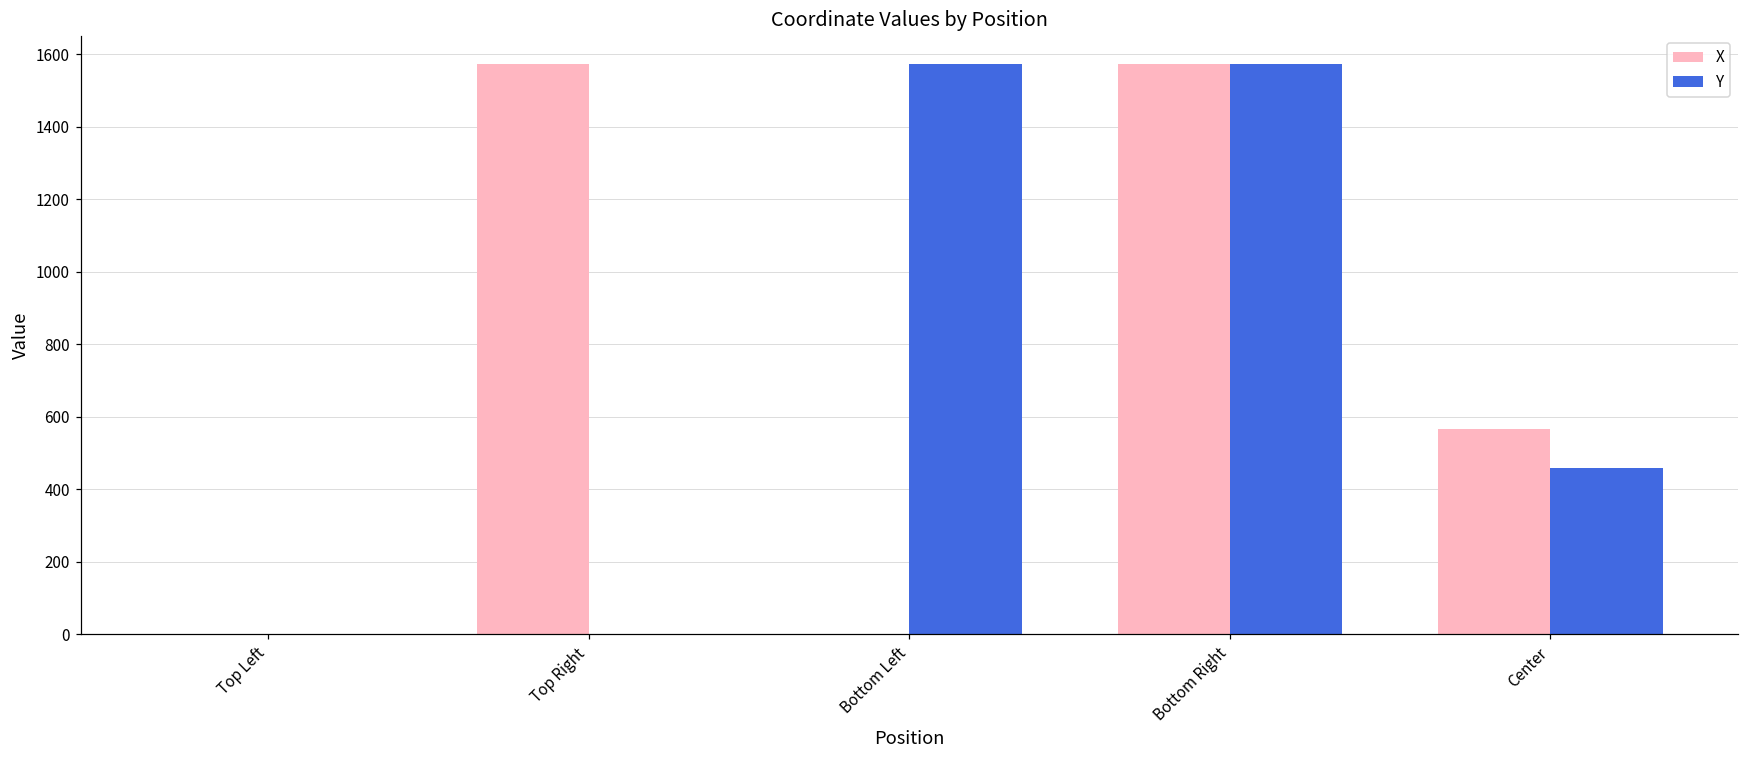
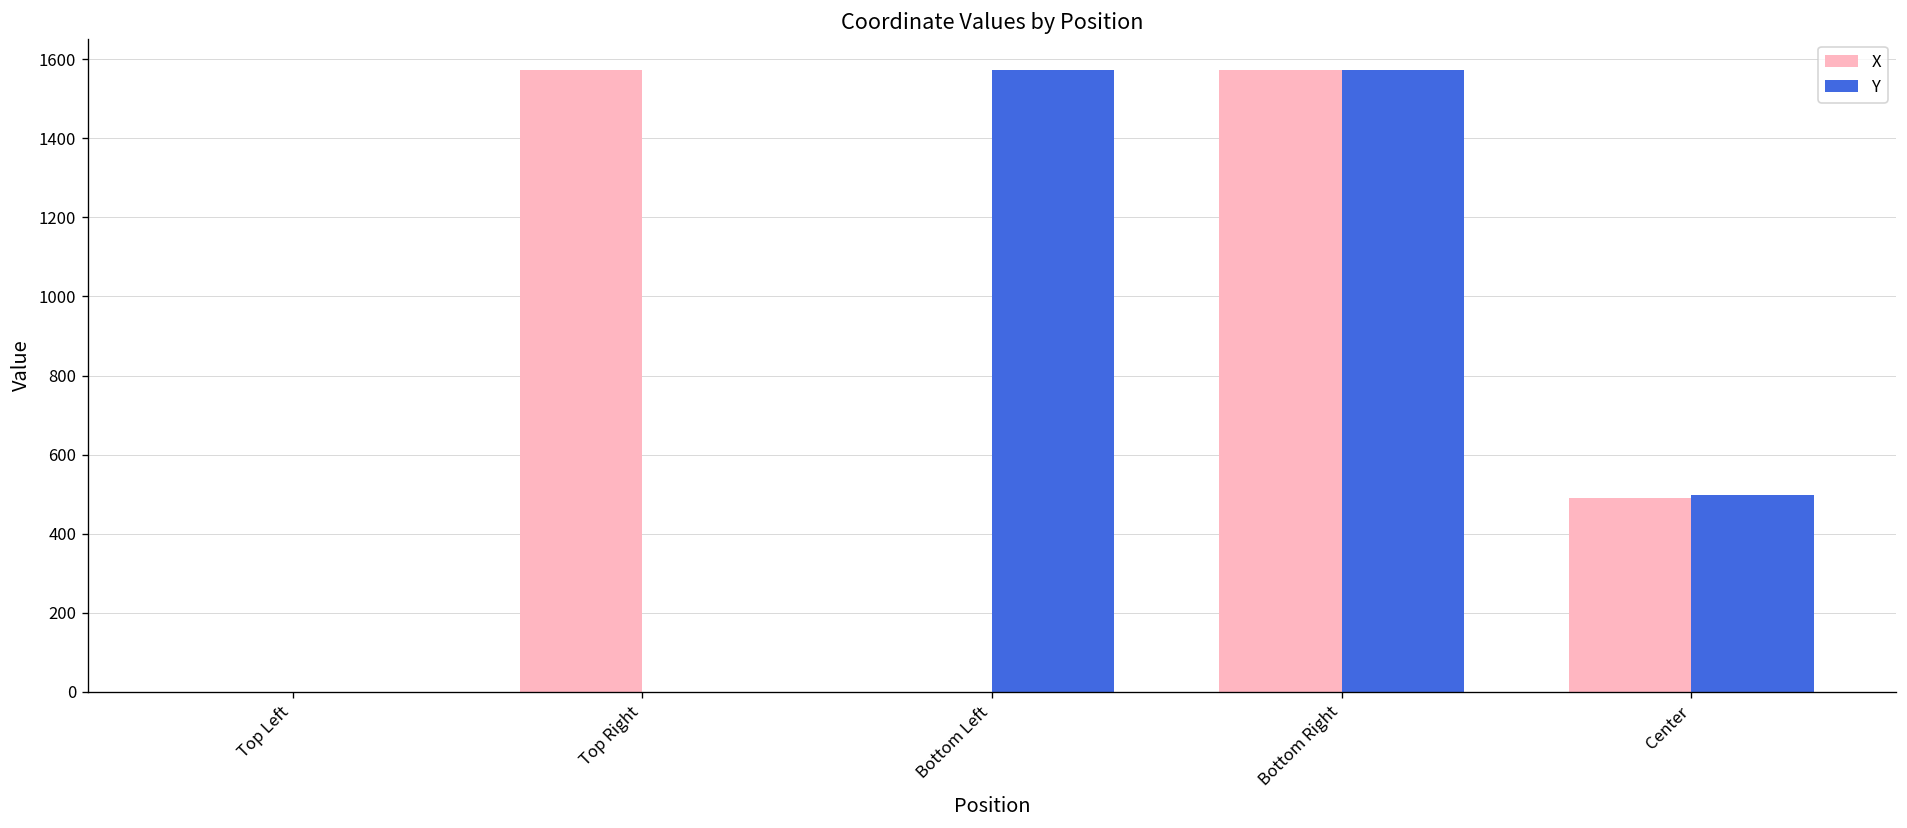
X, Center: 570 -> 490
Y, Center: 460 -> 500
